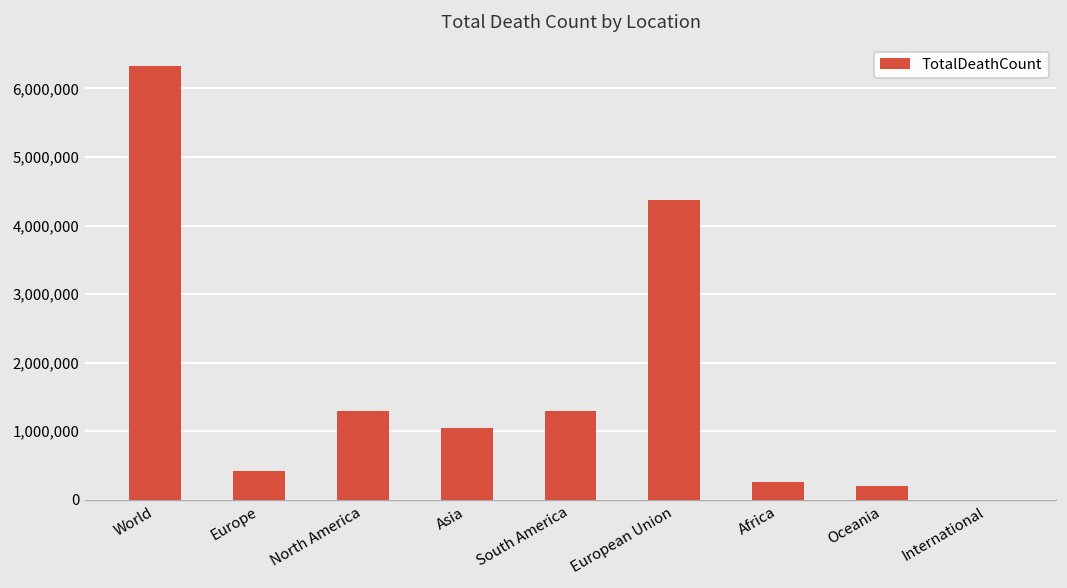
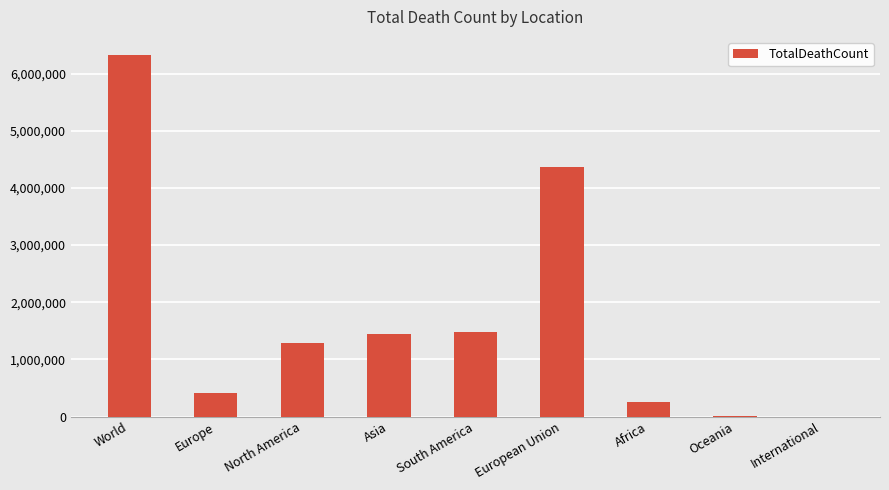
Asia: 1,100,000 -> 1,400,000
South America: 1,300,000 -> 1,500,000
Oceania: 200,000 -> 0
